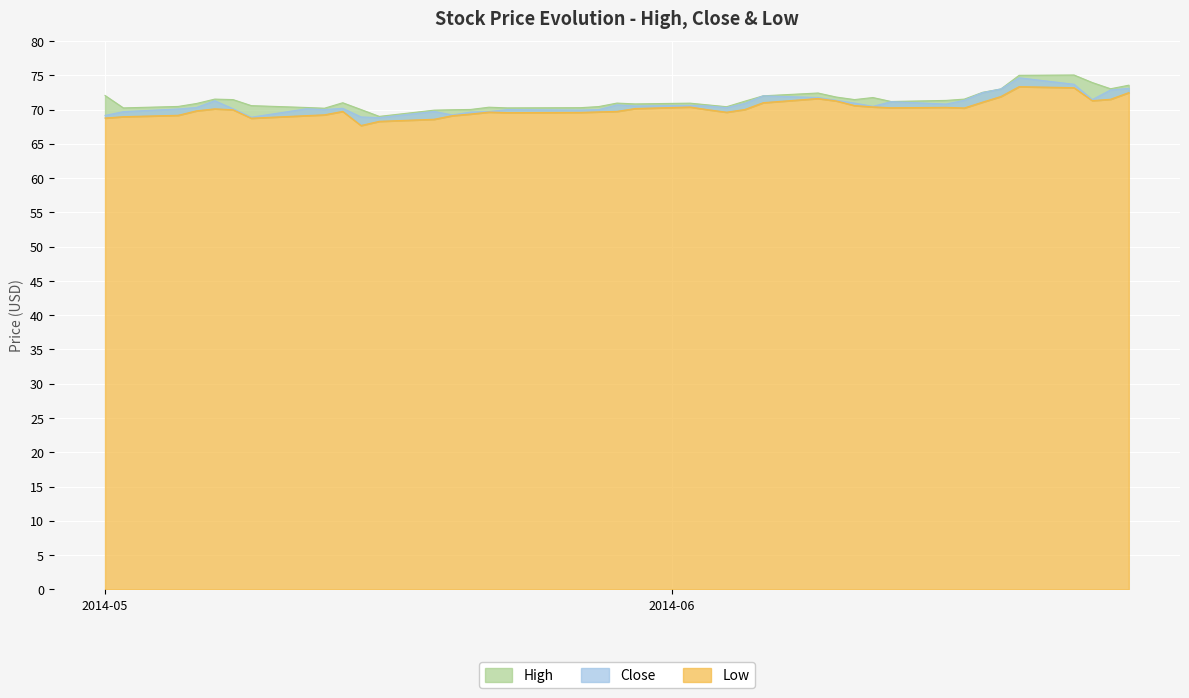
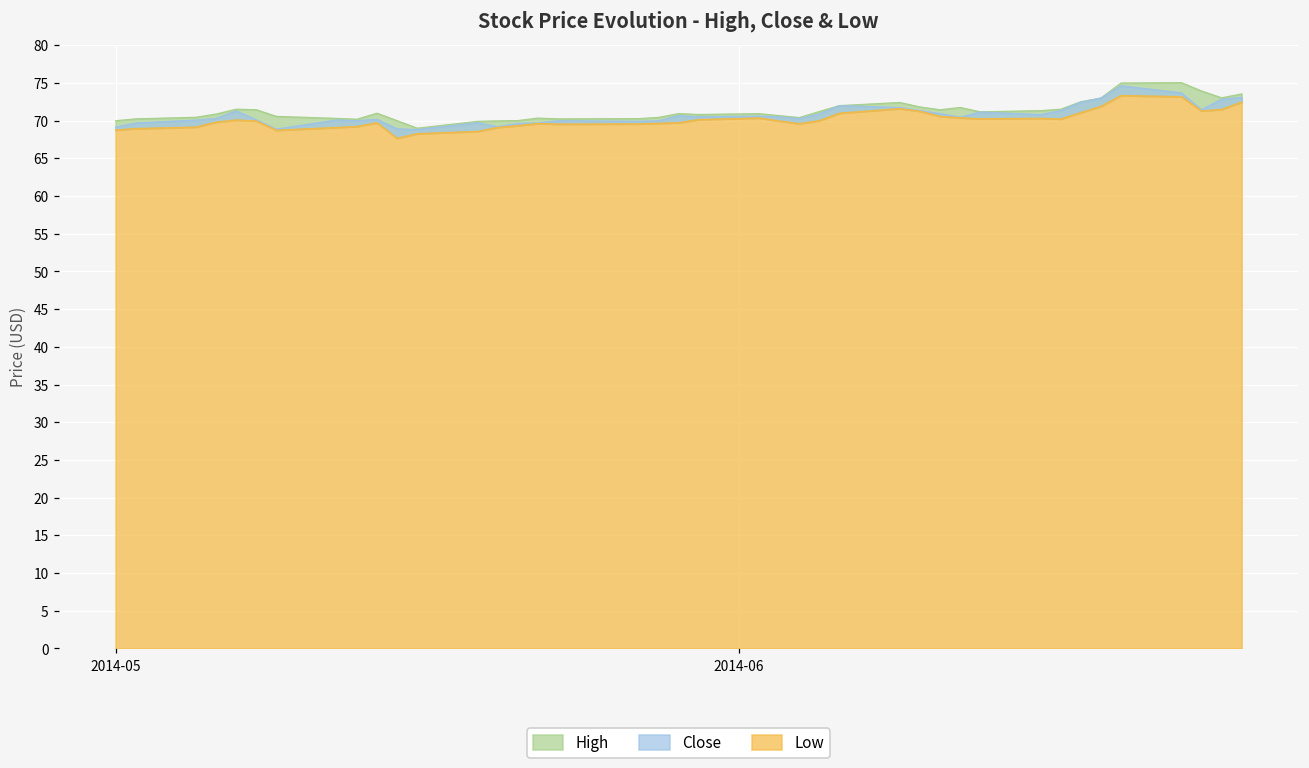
High, 2014-05: 72 -> 70
